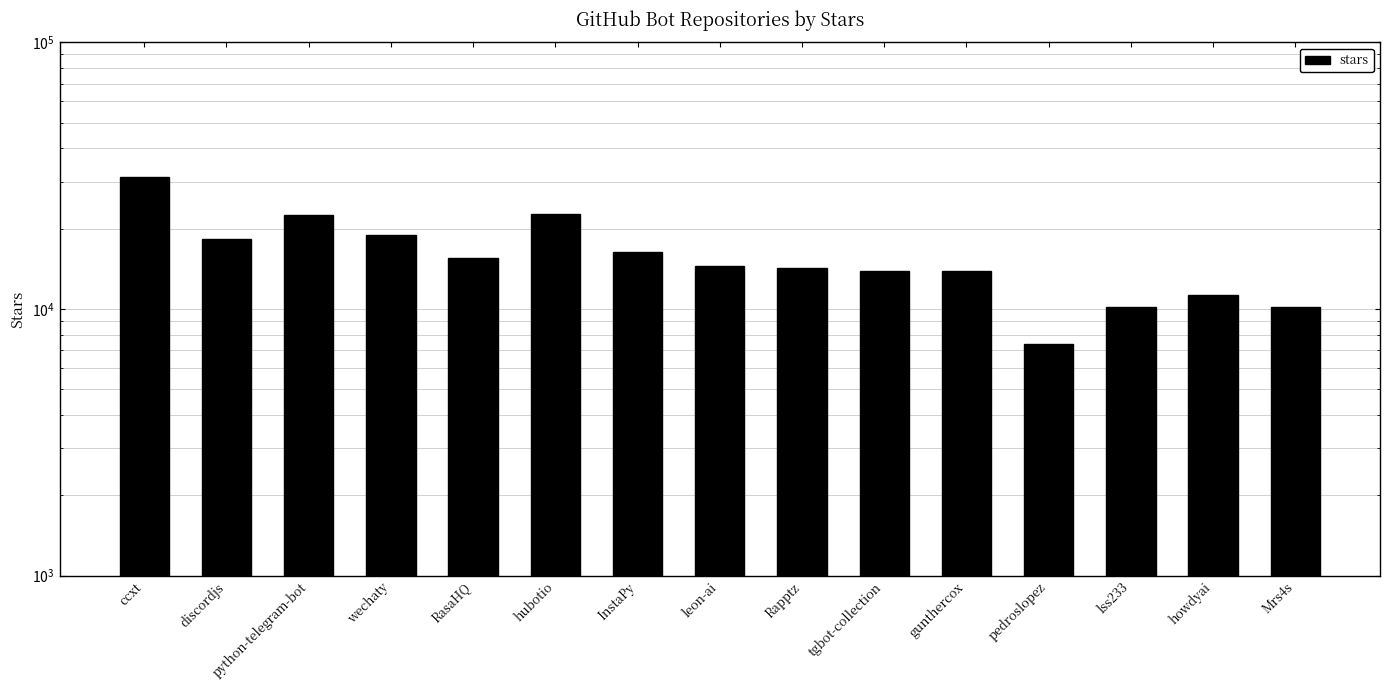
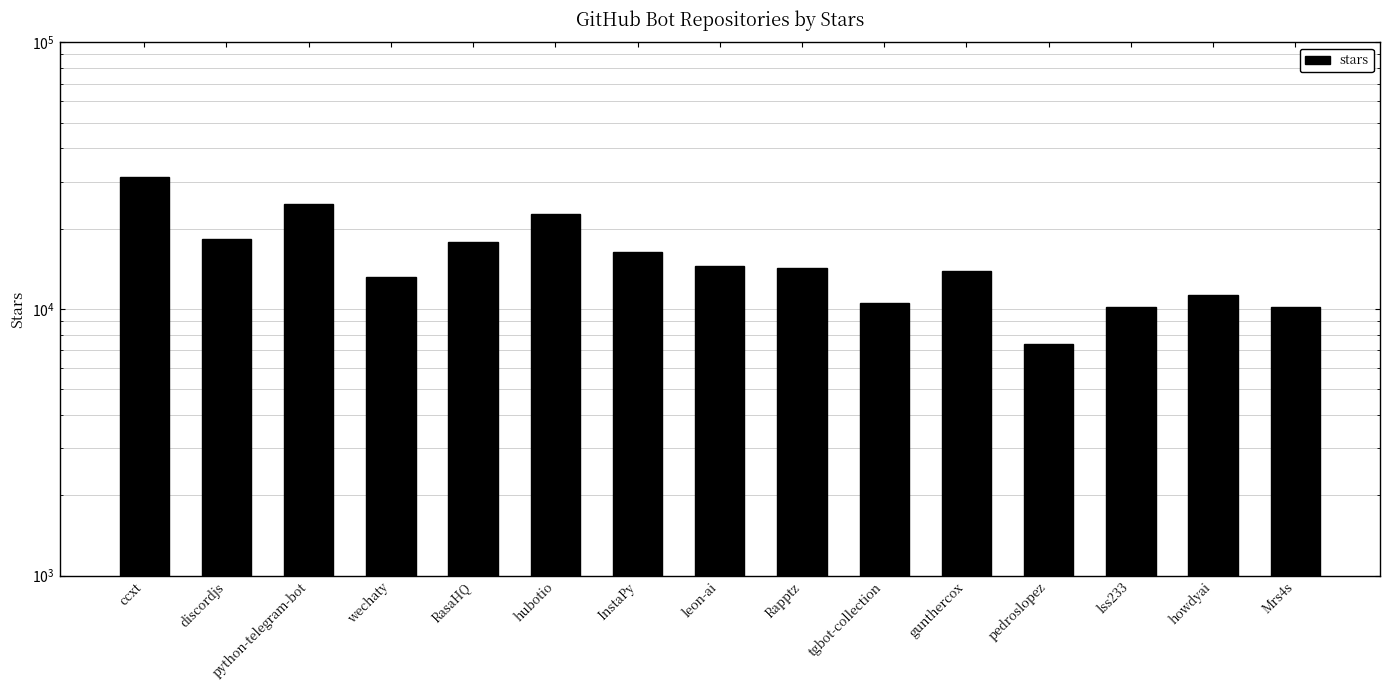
python-telegram-bot: 23000 -> 25000
wechaty: 19000 -> 13000
RasaHQ: 15000 -> 18000
tgbot-collection: 14000 -> 10500
